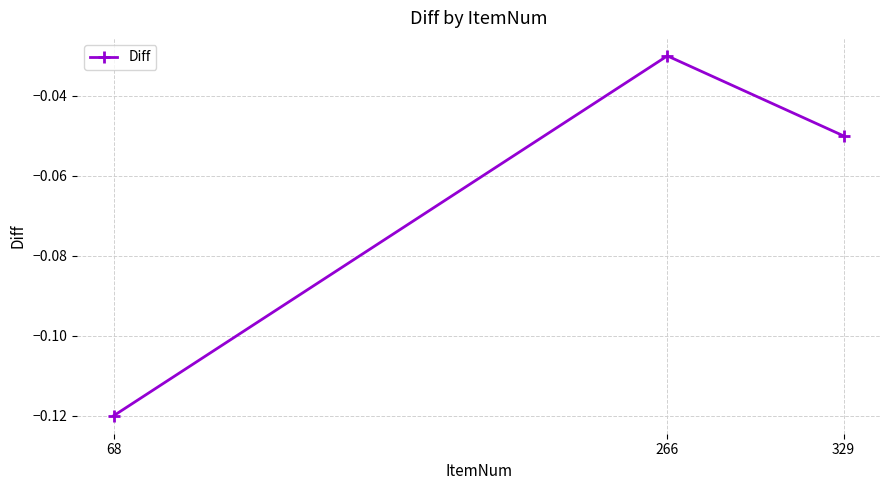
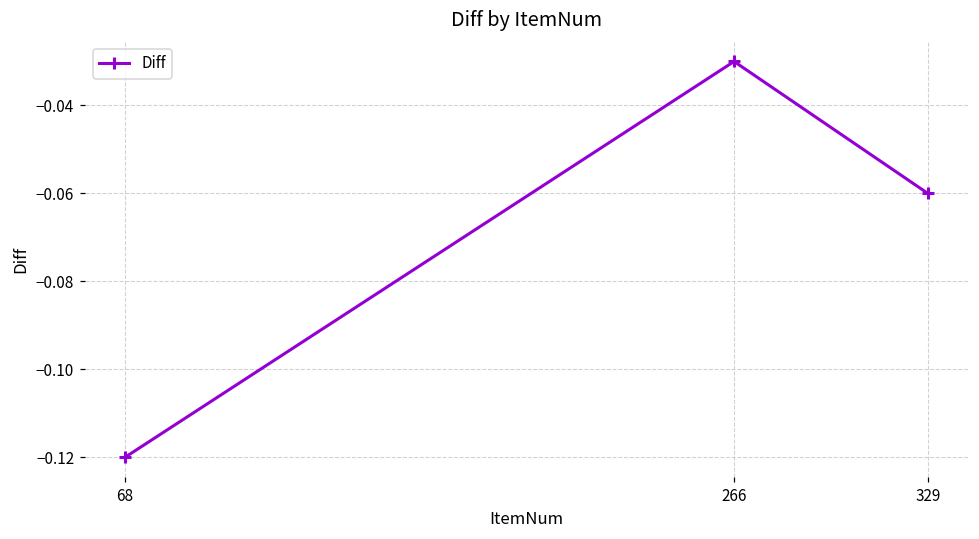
329: -0.05 -> -0.06
